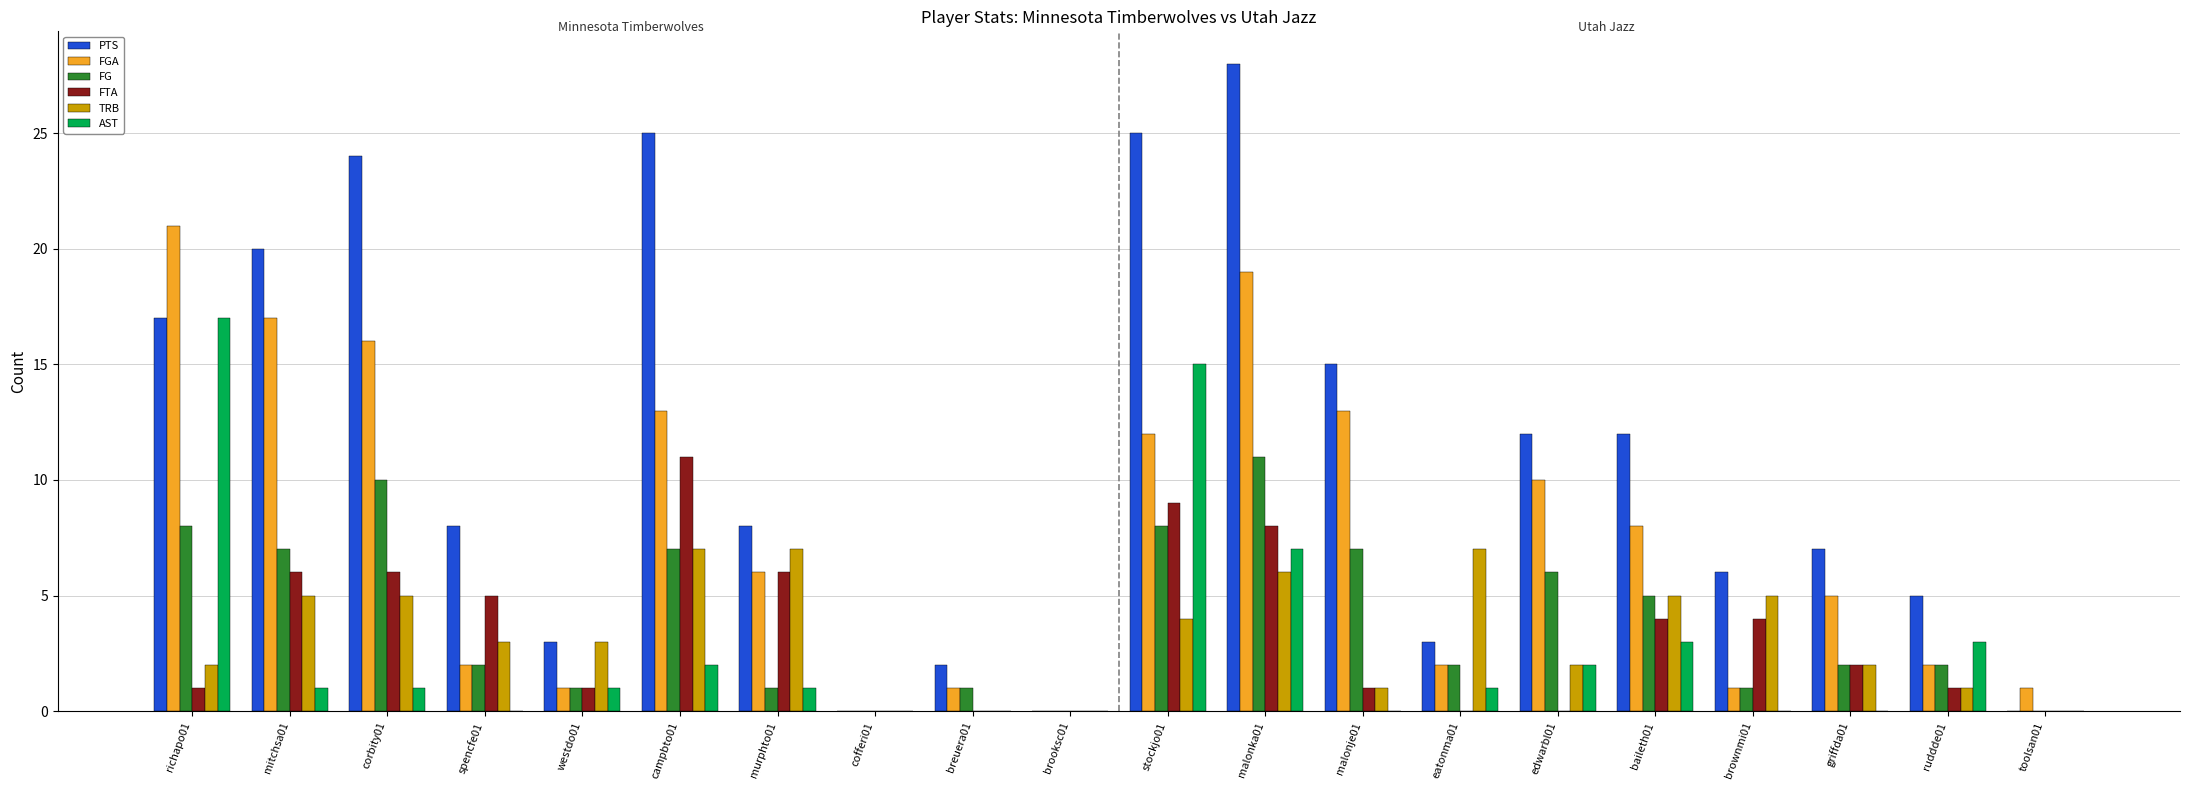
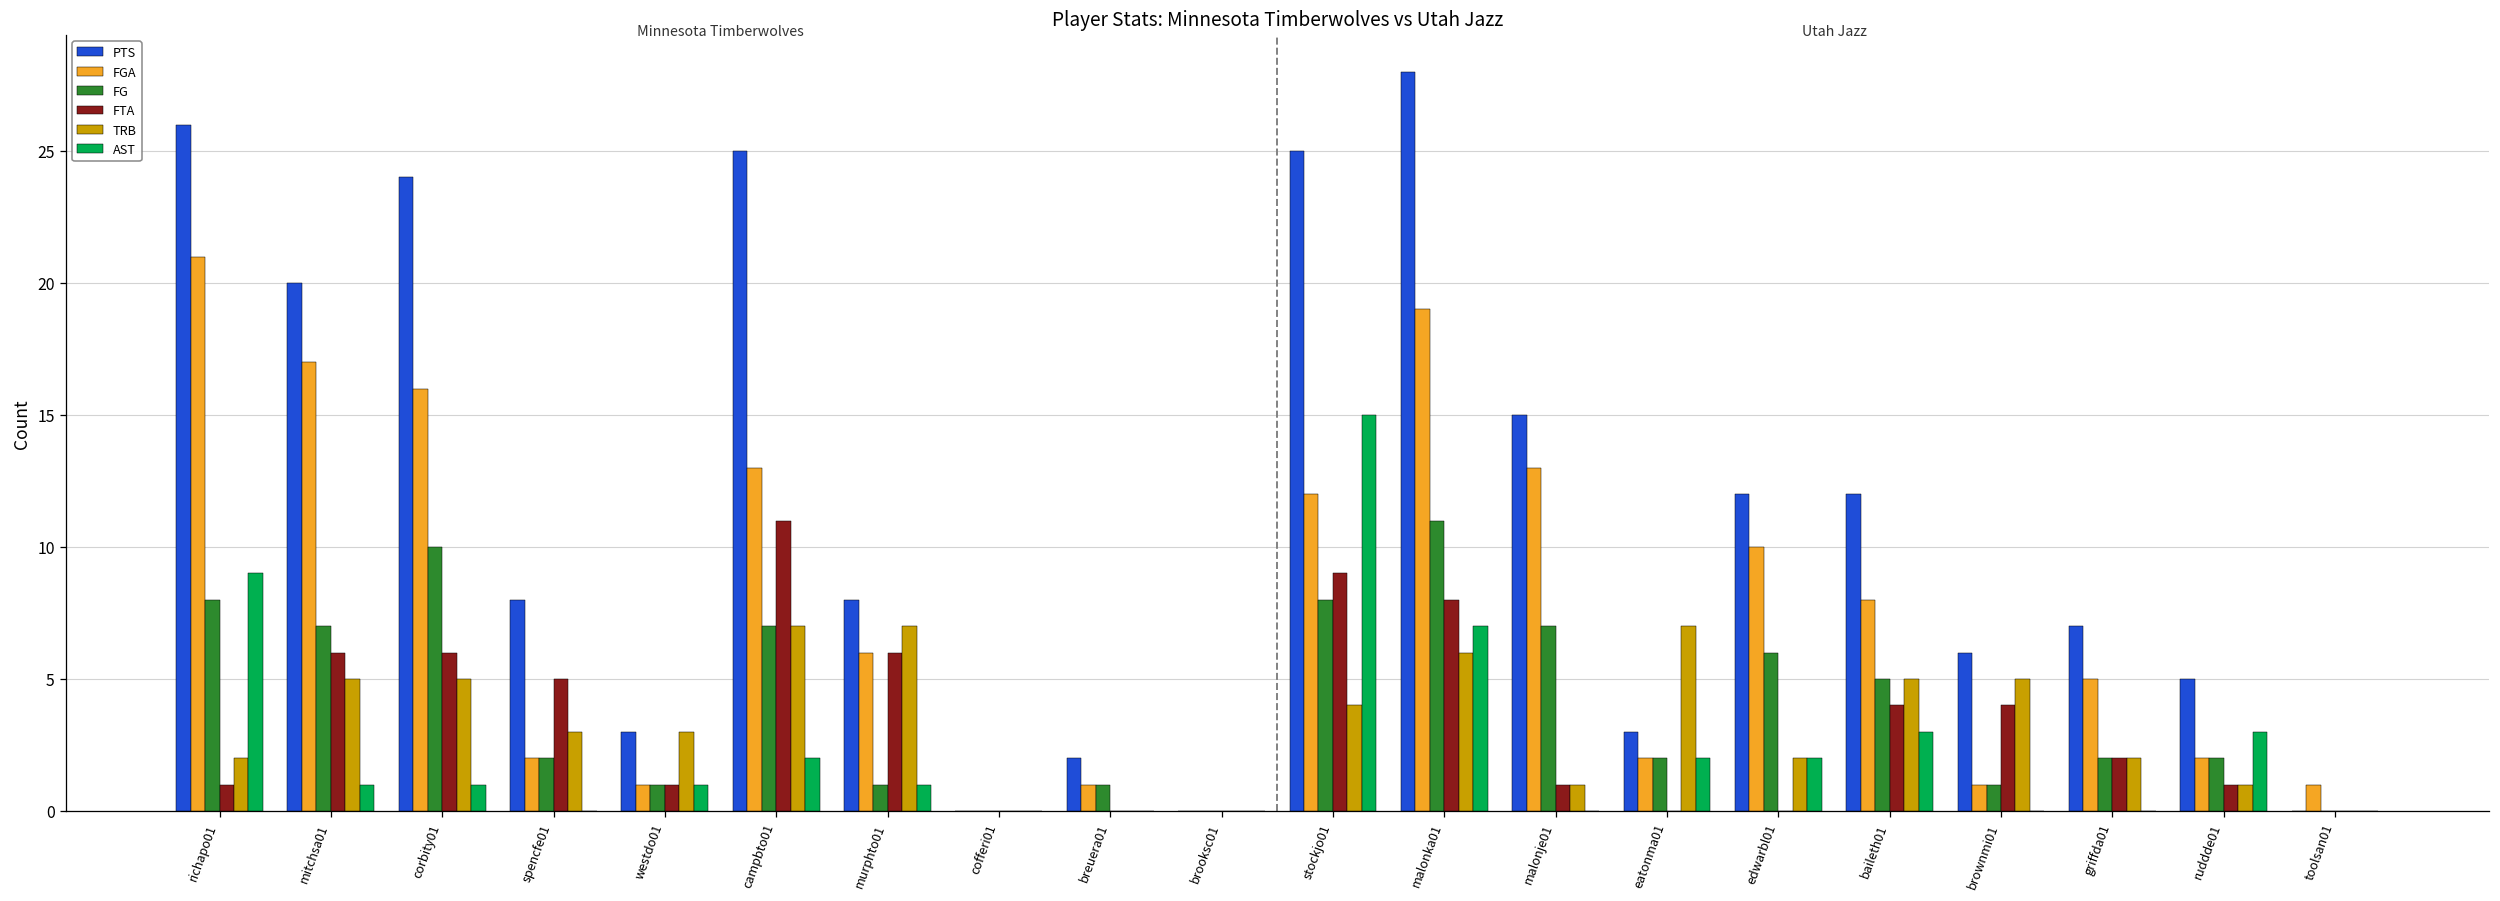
PTS, richapo01: 17 -> 26
AST, richapo01: 17 -> 9
AST, eatonma01: 1 -> 2
